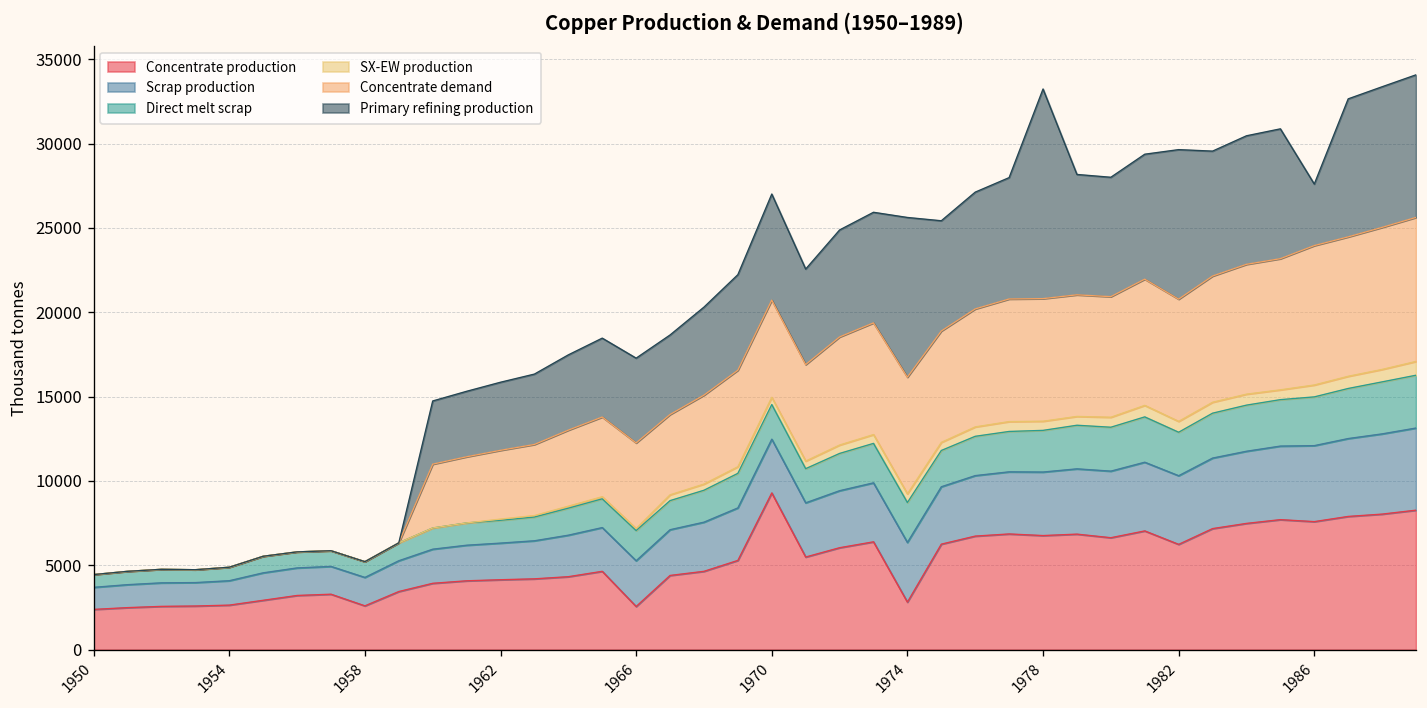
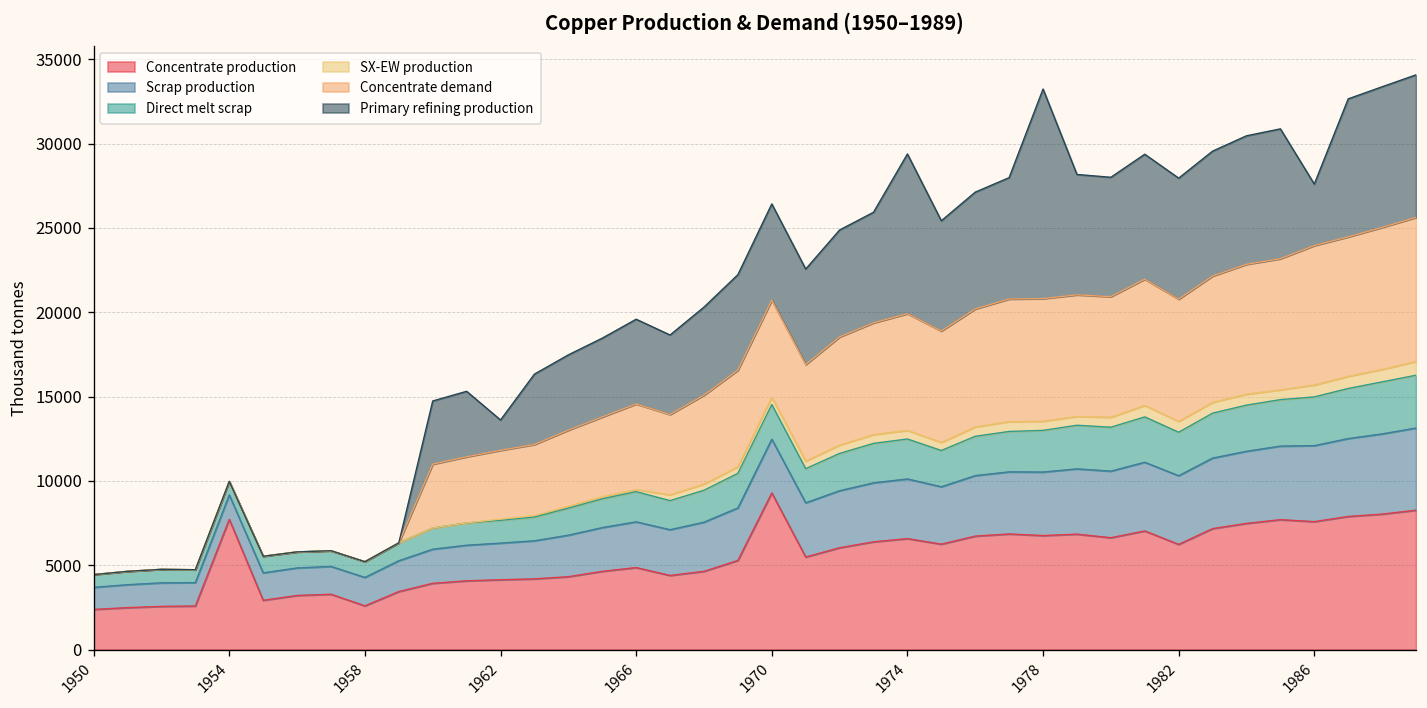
Concentrate production, 1954: 2600 -> 7700
Primary refining production, 1962: 4000 -> 1800
Concentrate production, 1966: 2600 -> 4900
Primary refining production, 1970: 6300 -> 5700
Concentrate production, 1974: 2800 -> 6600
Primary refining production, 1982: 8900 -> 7200
